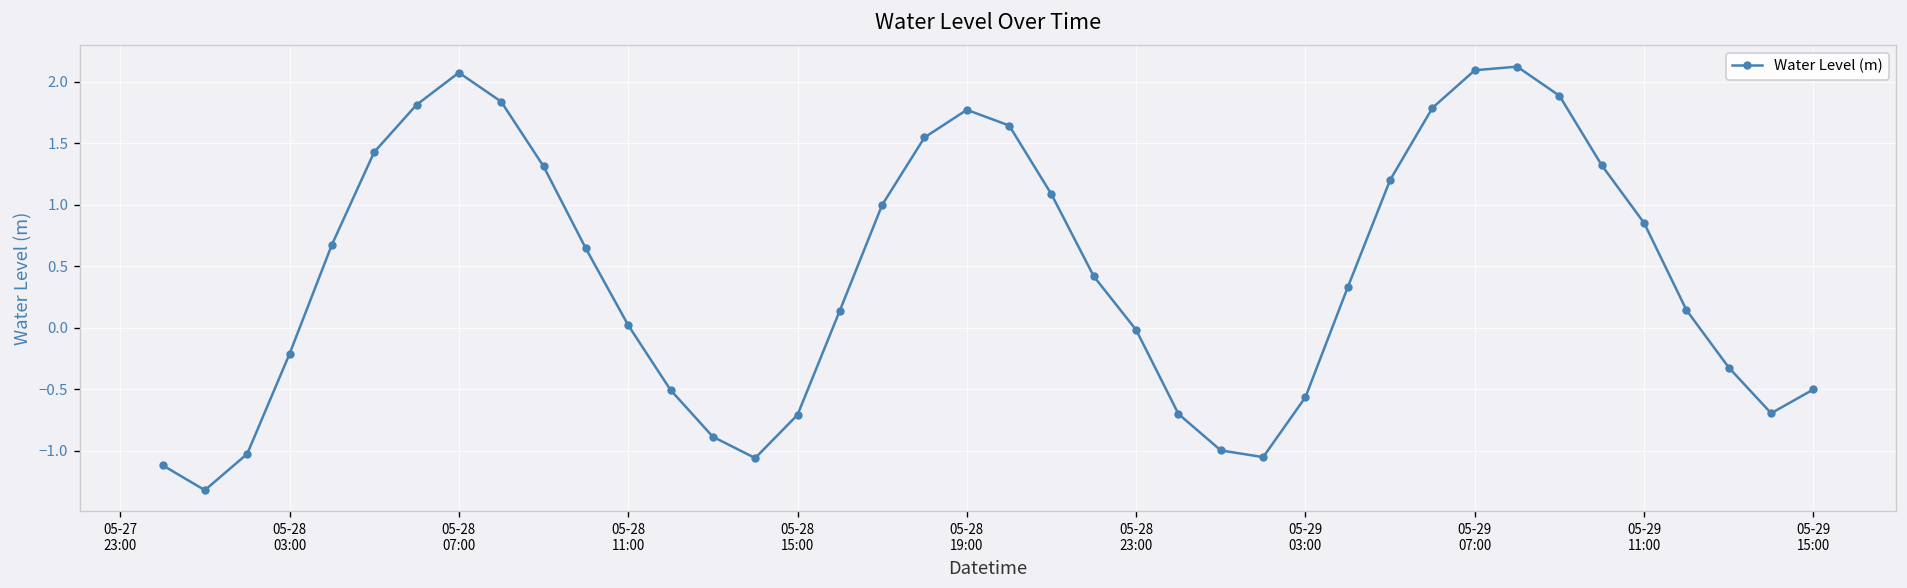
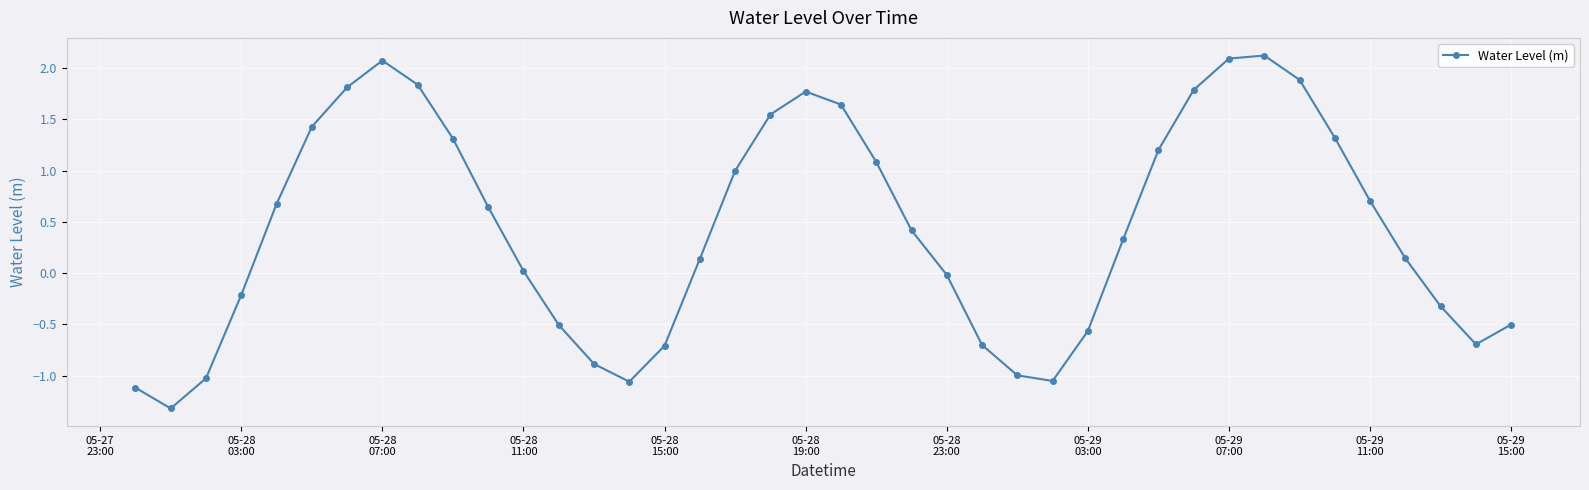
05-29 11:00: 0.85 -> 0.70
